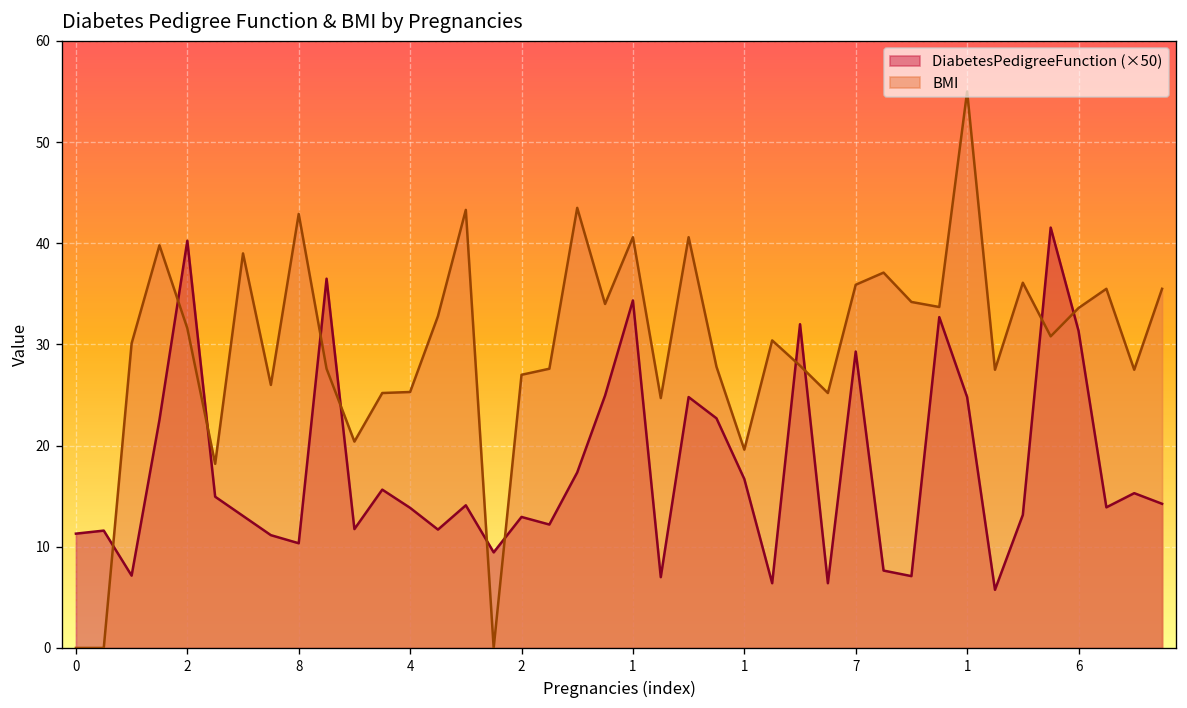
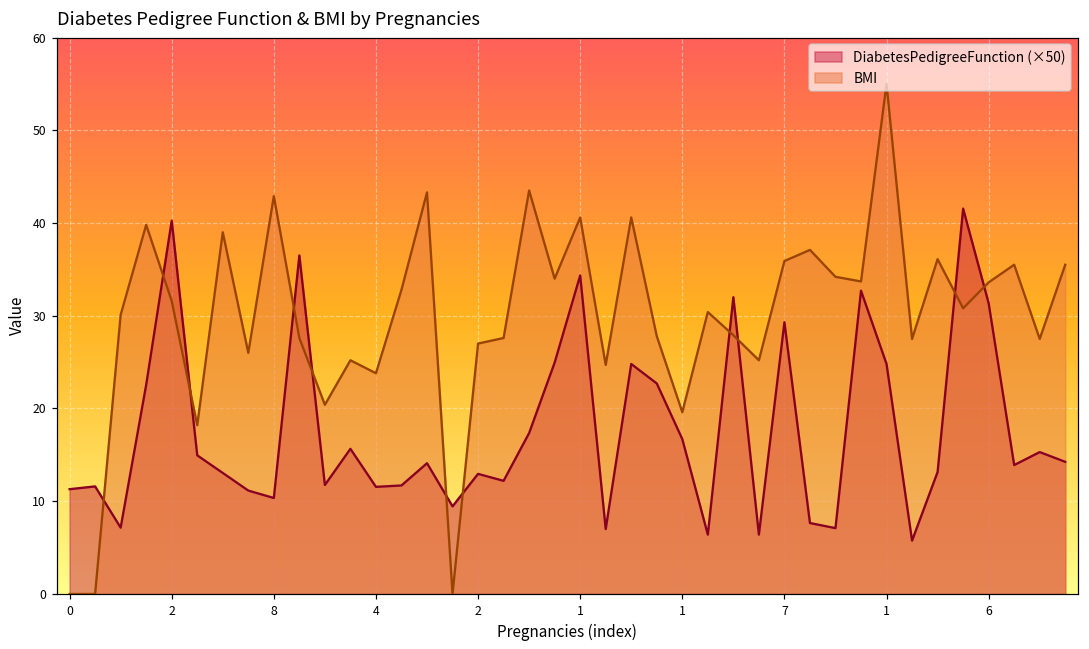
DiabetesPedigreeFunction (×50), 4: 14 -> 12
BMI, 4: 25 -> 24
